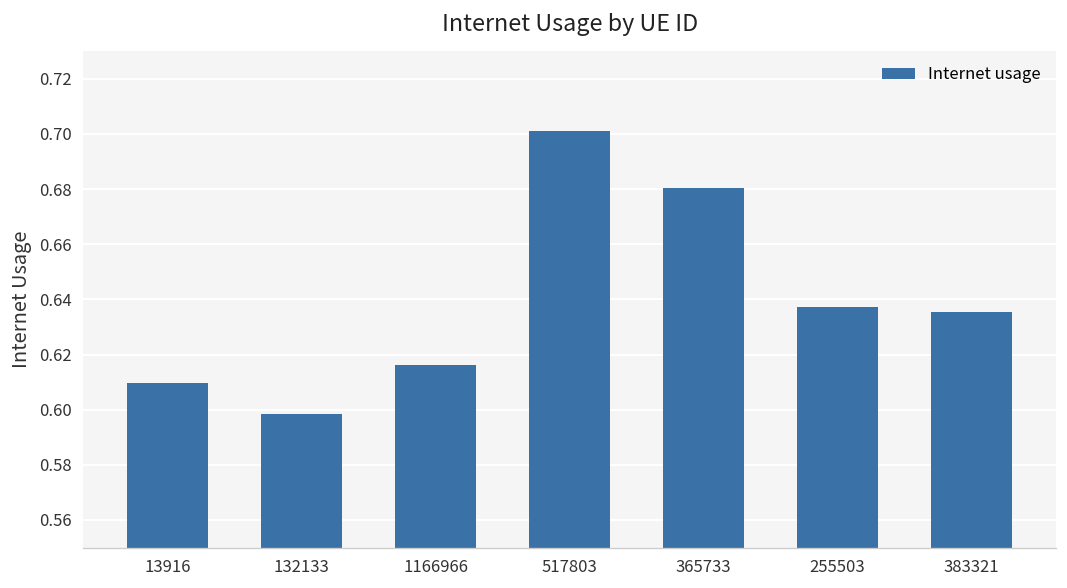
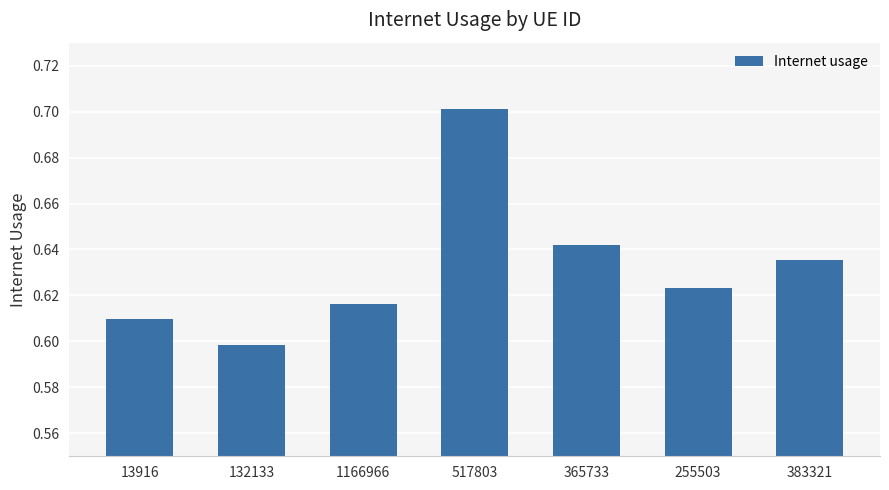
365733: 0.680 -> 0.642
255503: 0.637 -> 0.623
